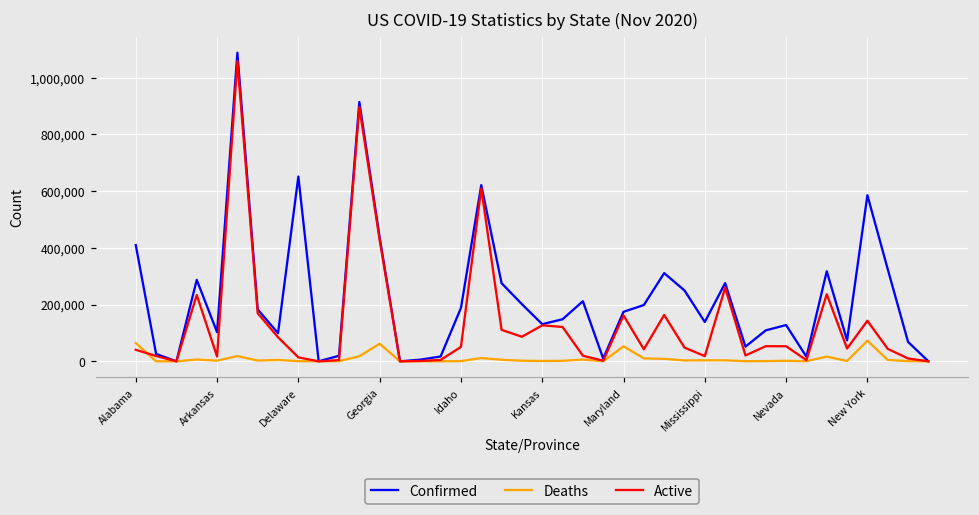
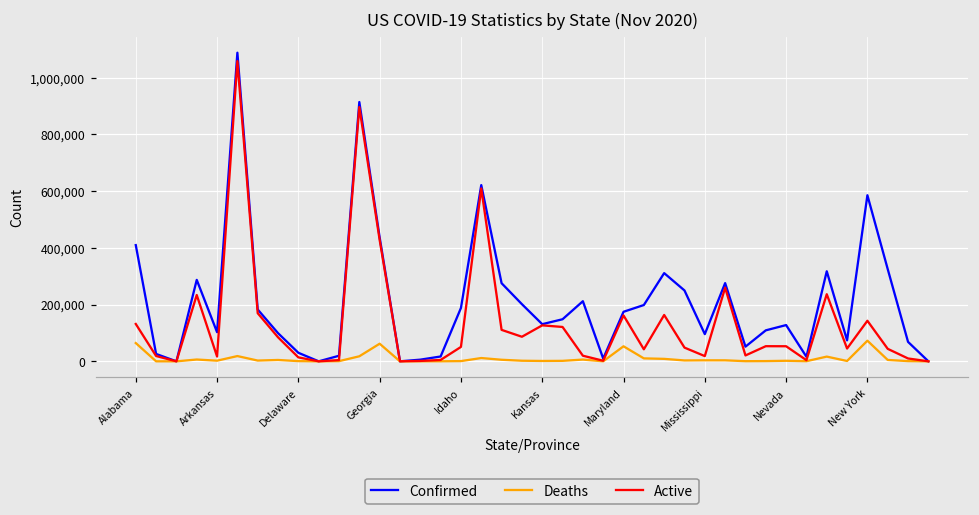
Active, Alabama: 40,000 -> 130,000
Confirmed, Delaware: 650,000 -> 30,000
Confirmed, Mississippi: 140,000 -> 100,000
